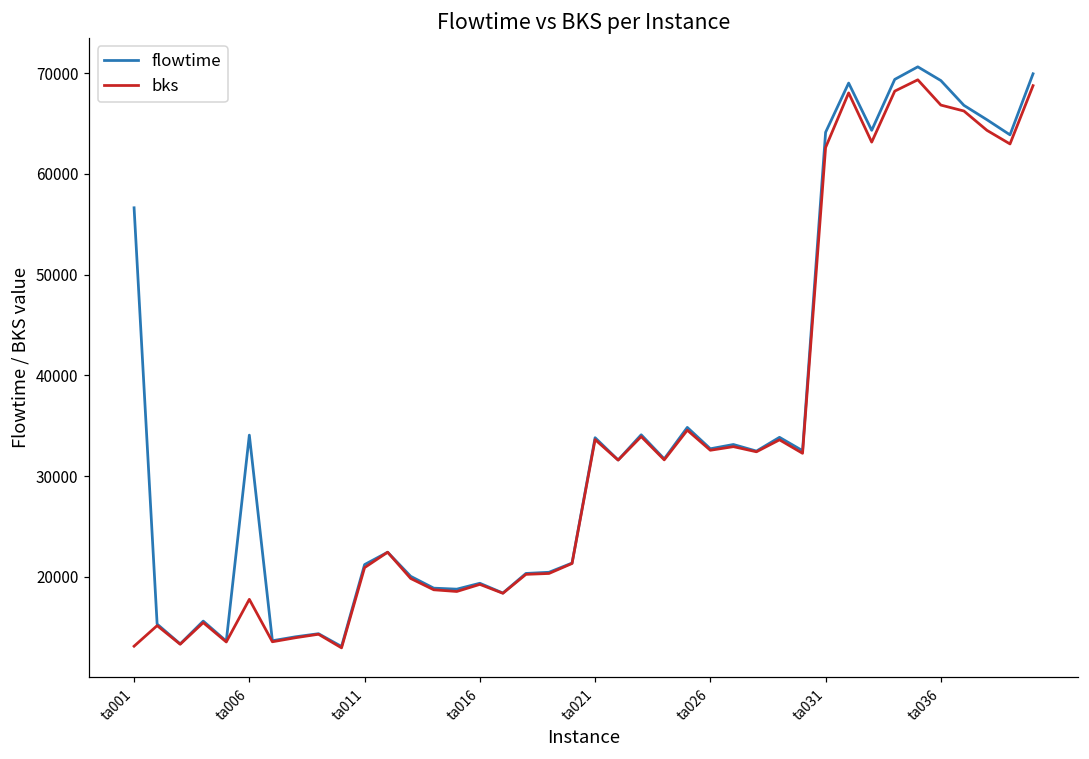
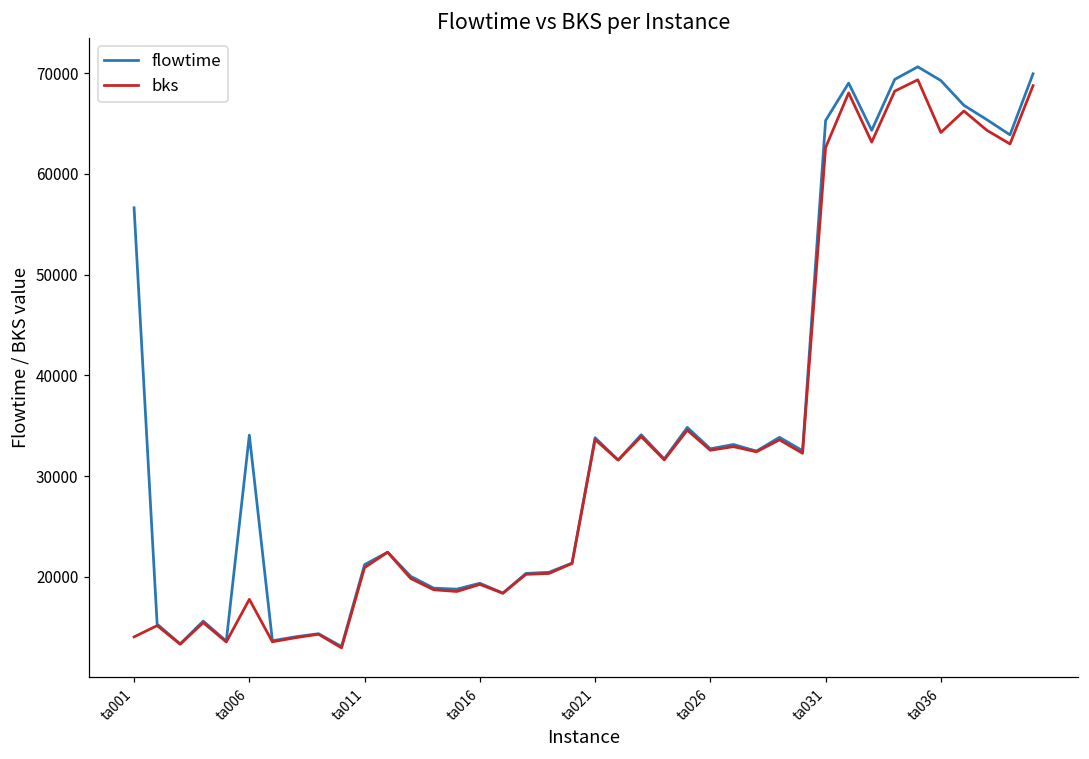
bks, ta001: 13000 -> 14000
flowtime, ta031: 64000 -> 65000
bks, ta036: 67000 -> 64000
